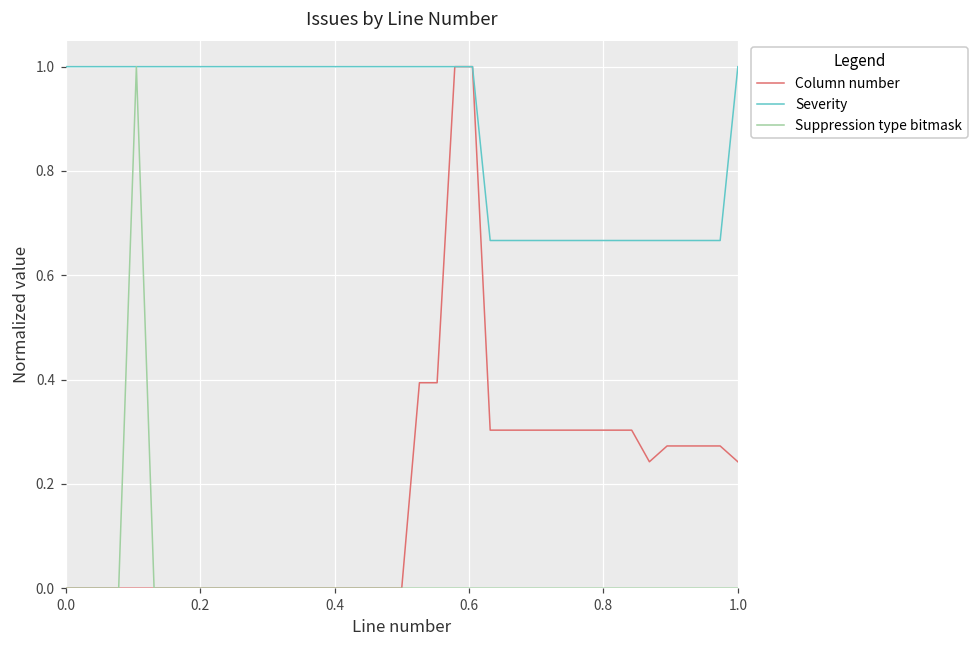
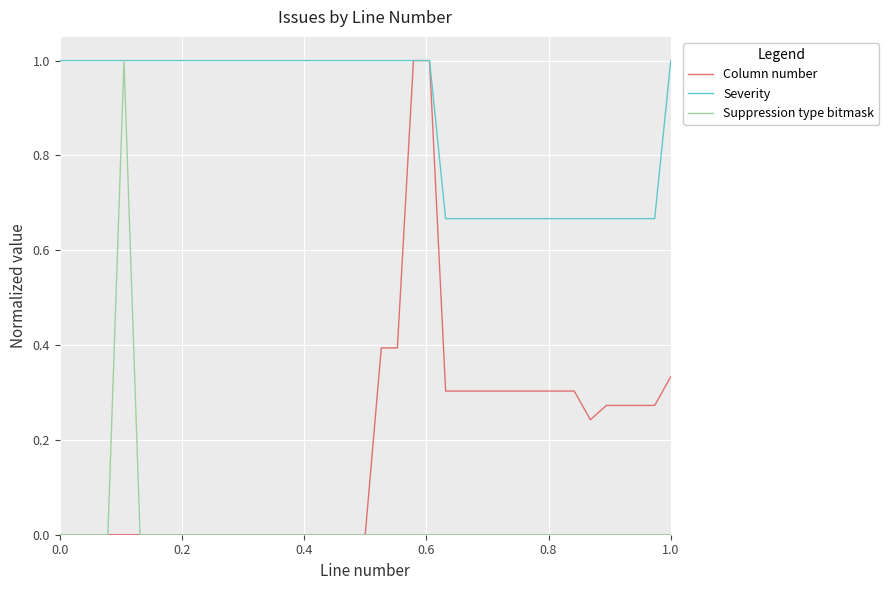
Column number, 1.0: 0.24 -> 0.33
